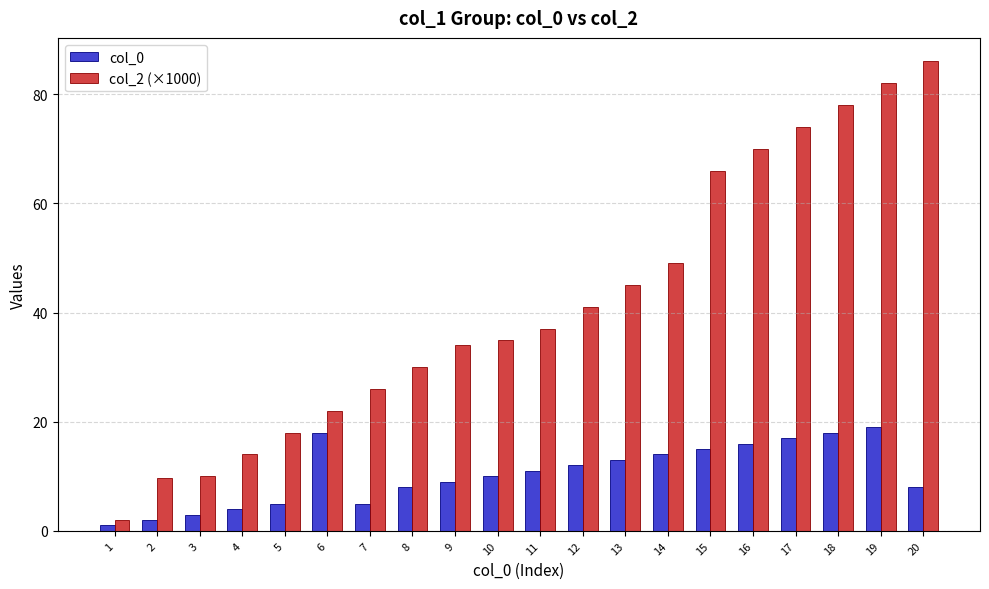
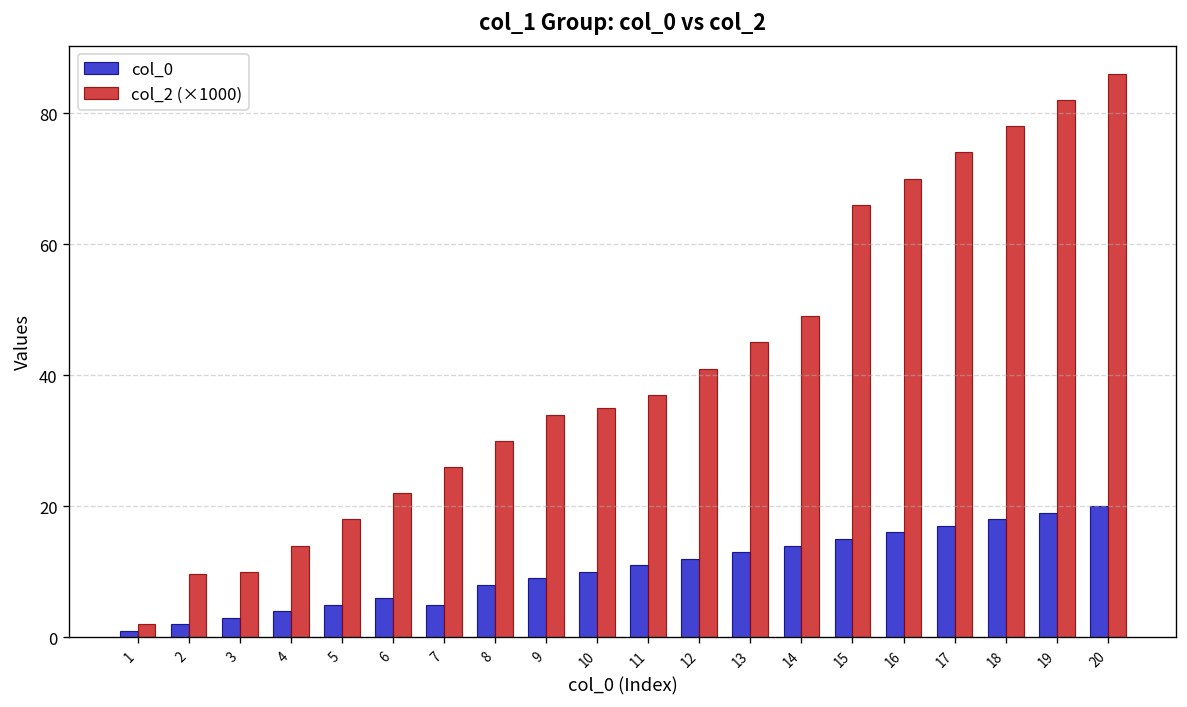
col_0, 6: 18 -> 6
col_0, 20: 8 -> 20
